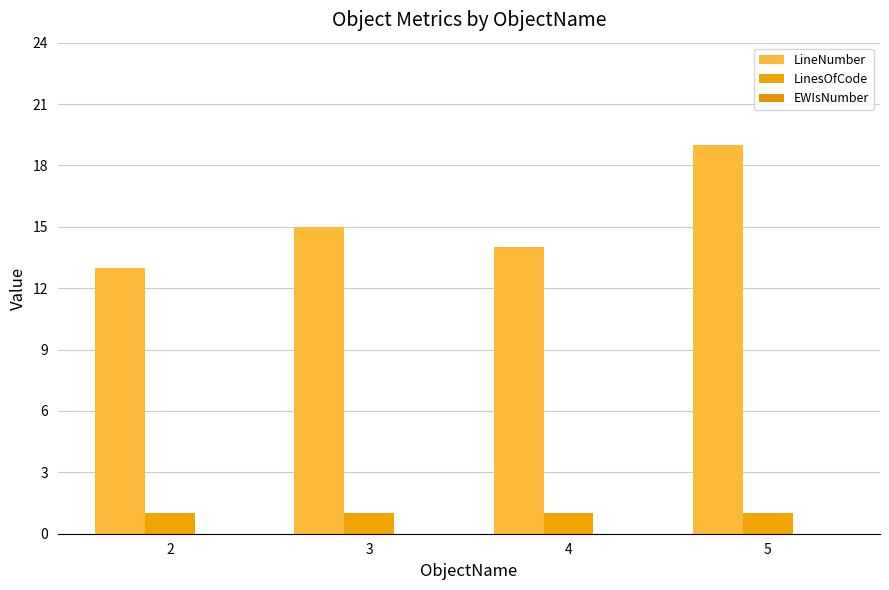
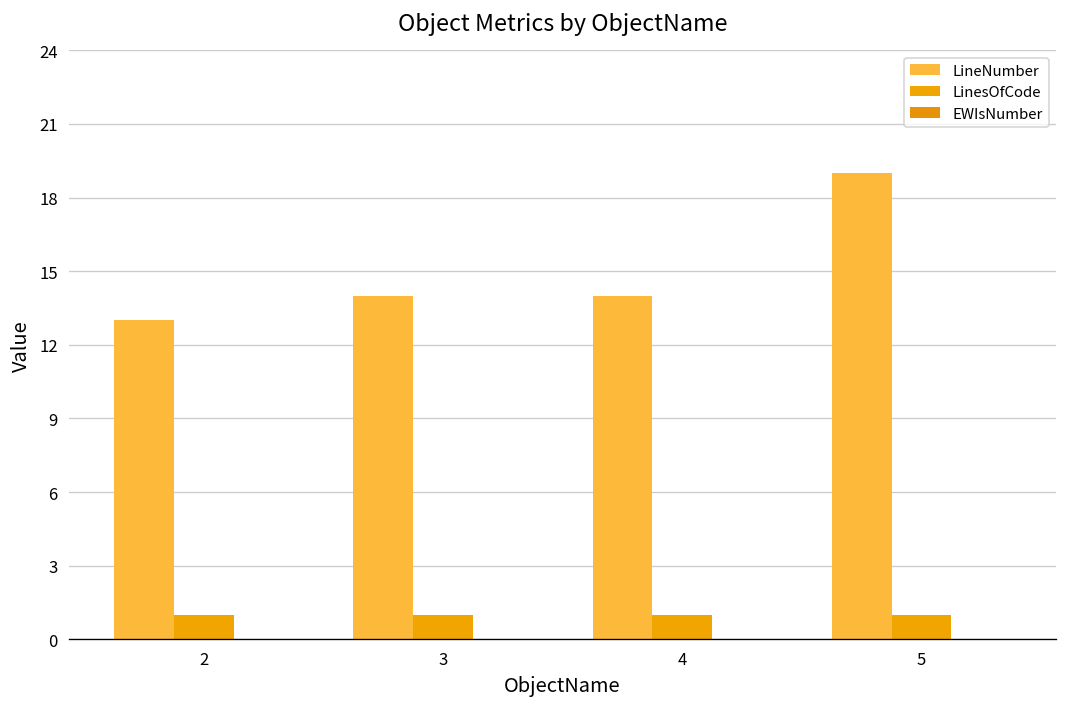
LineNumber, 3: 15 -> 14
